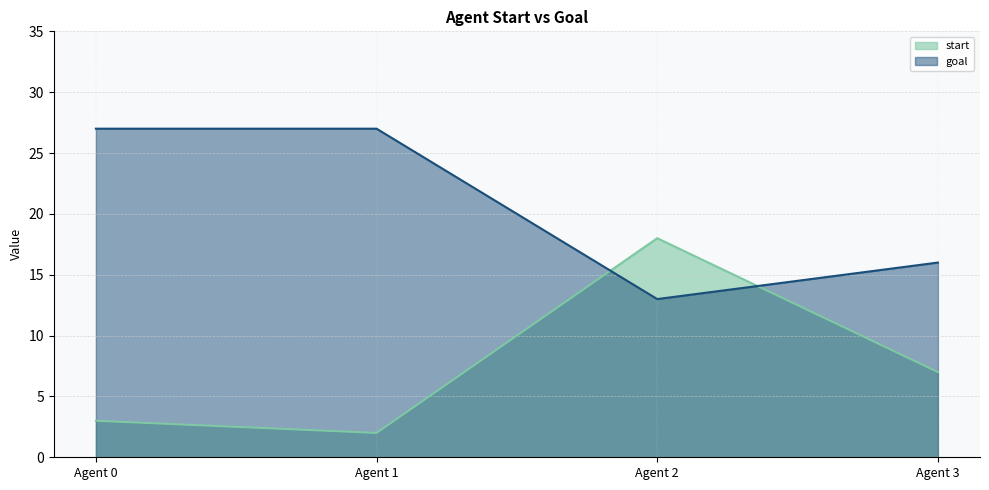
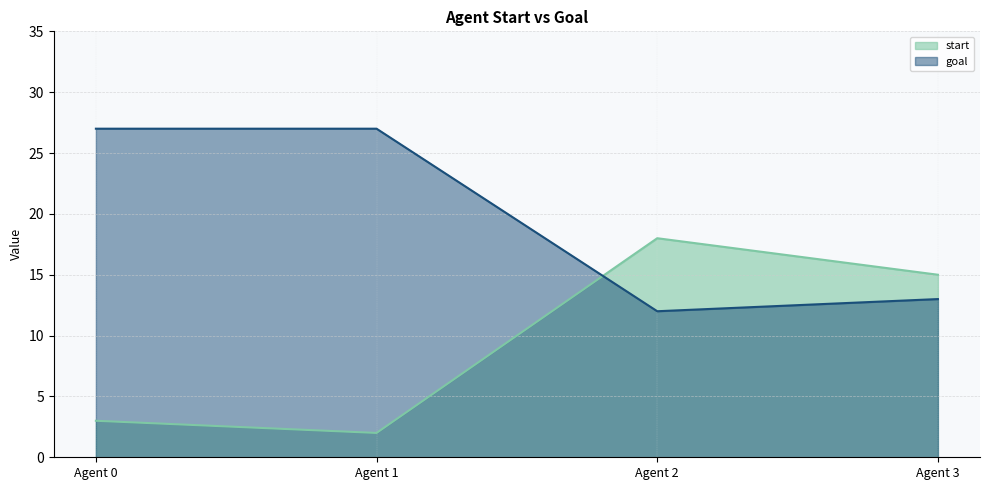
goal, Agent 2: 13 -> 12
start, Agent 3: 7 -> 15
goal, Agent 3: 16 -> 13
